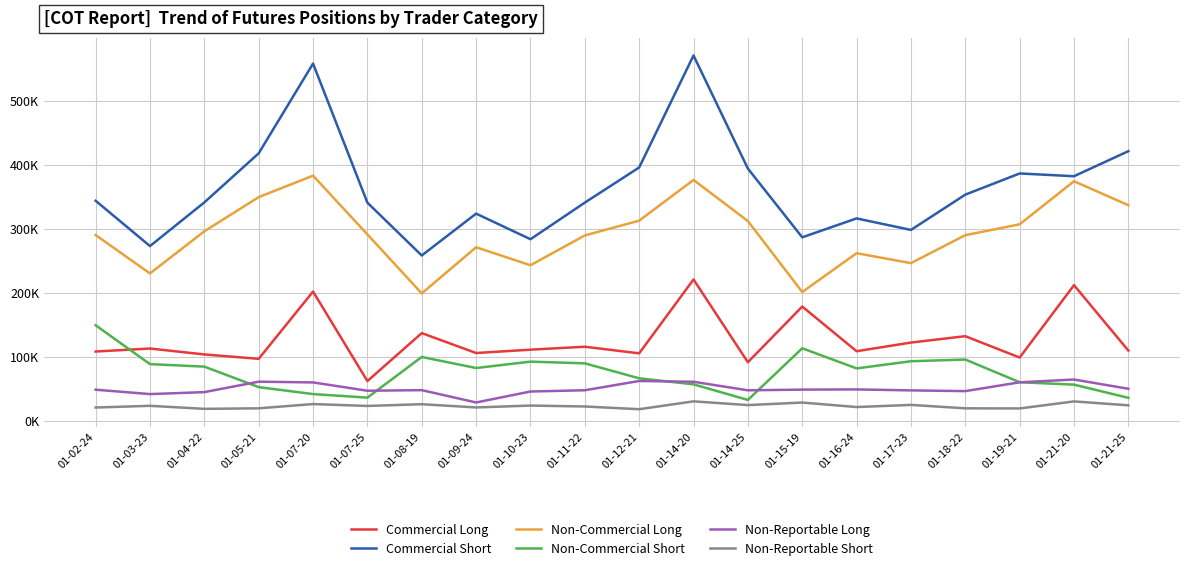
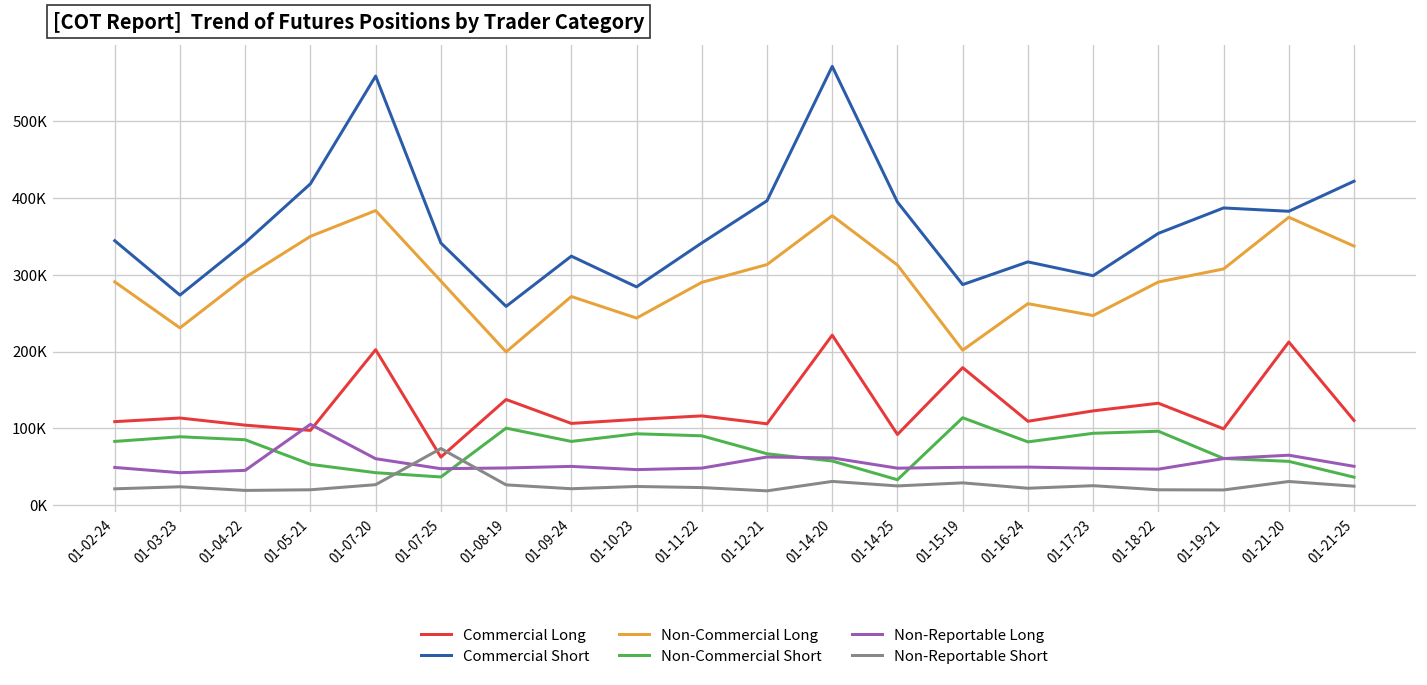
Non-Commercial Short, 01-02-24: 150000 -> 80000
Non-Reportable Long, 01-05-21: 60000 -> 110000
Non-Reportable Short, 01-07-25: 20000 -> 70000
Non-Reportable Long, 01-09-24: 30000 -> 50000
